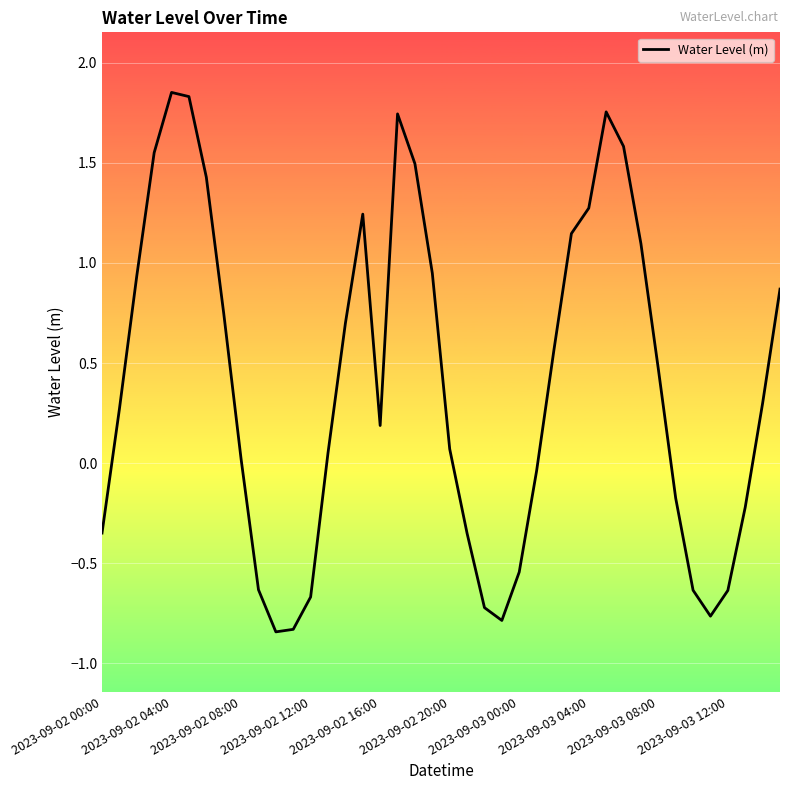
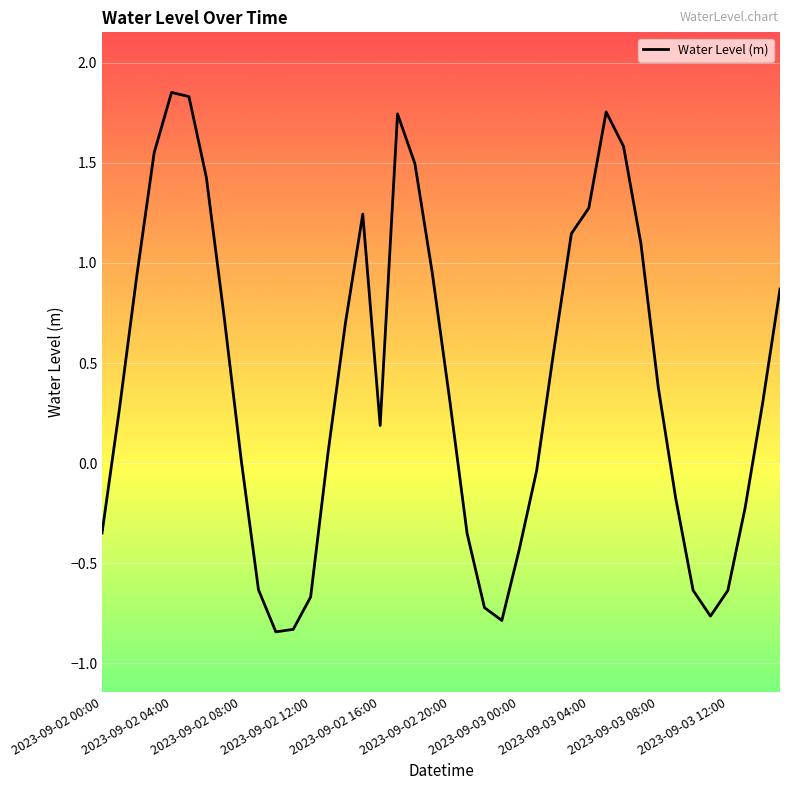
2023-09-02 20:00: 0.07 -> 0.32
2023-09-03 00:00: -0.54 -> -0.43
2023-09-03 08:00: 0.47 -> 0.38
